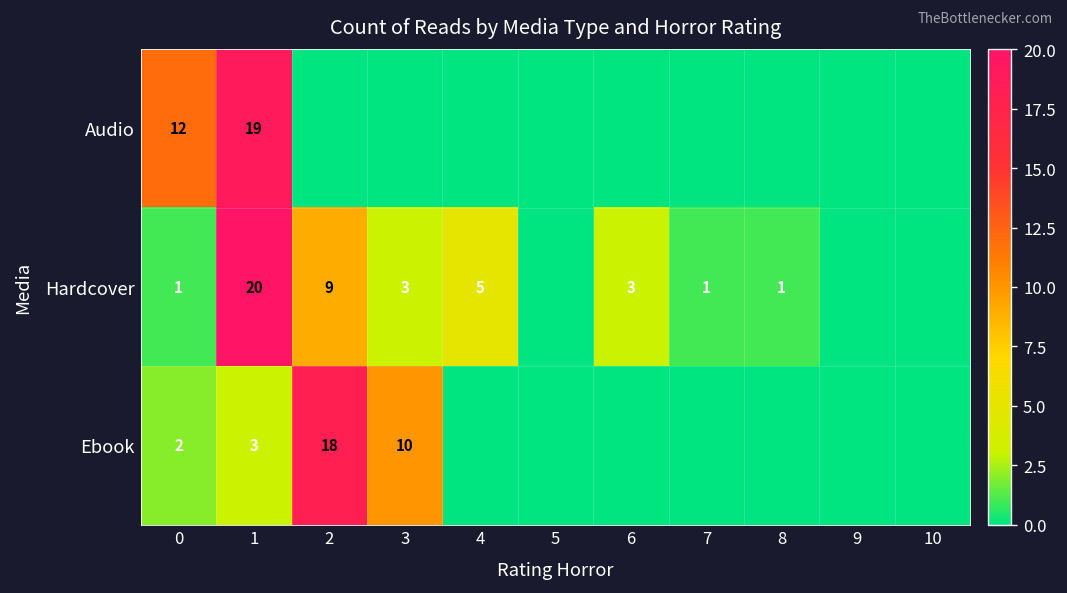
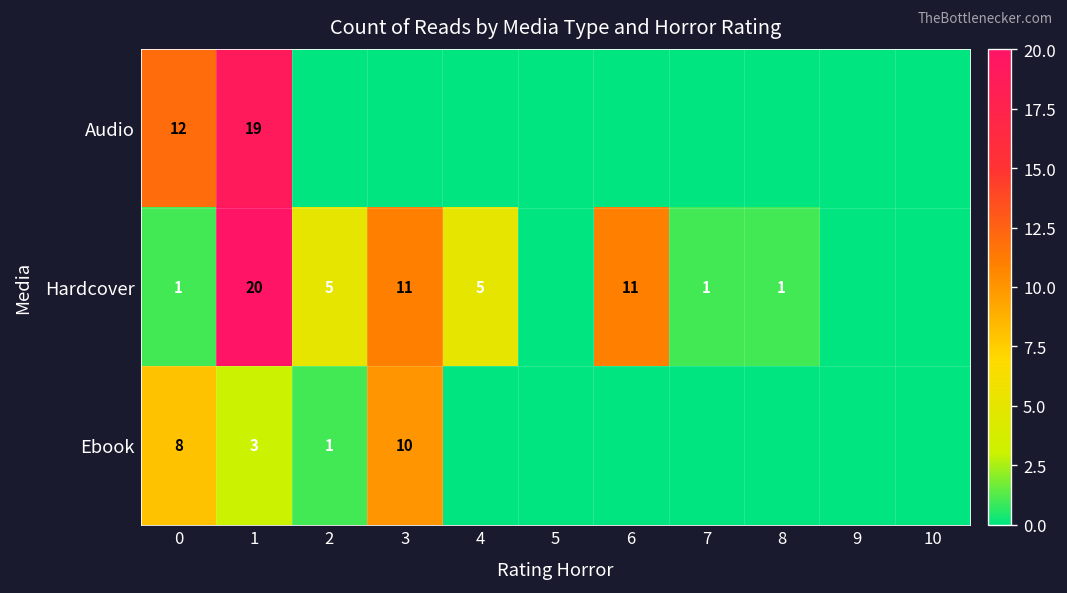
Hardcover, 2: 9 -> 5
Hardcover, 3: 3 -> 11
Hardcover, 6: 3 -> 11
Ebook, 0: 2 -> 8
Ebook, 2: 18 -> 1
